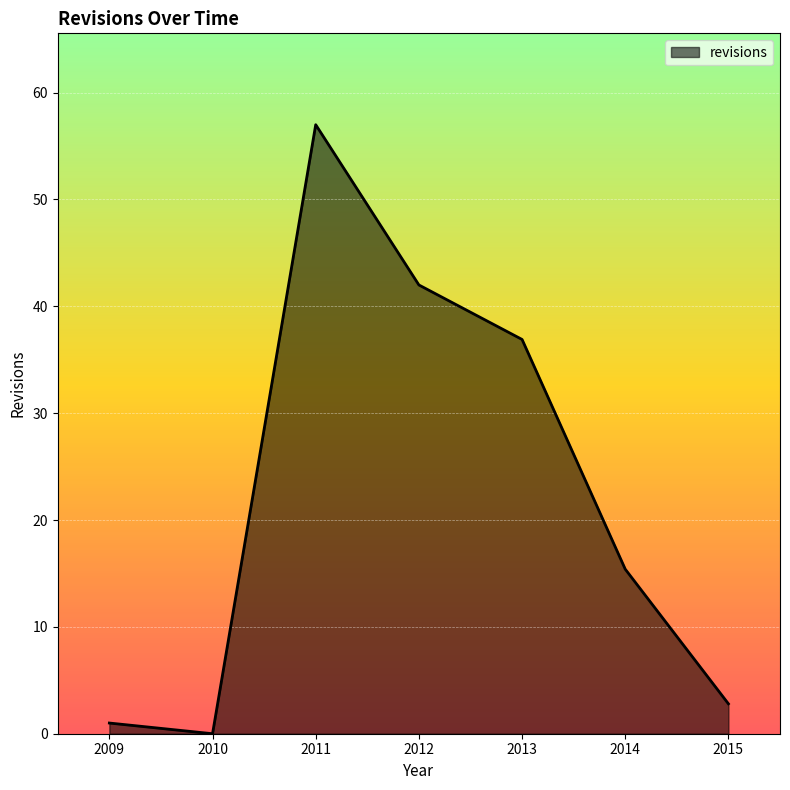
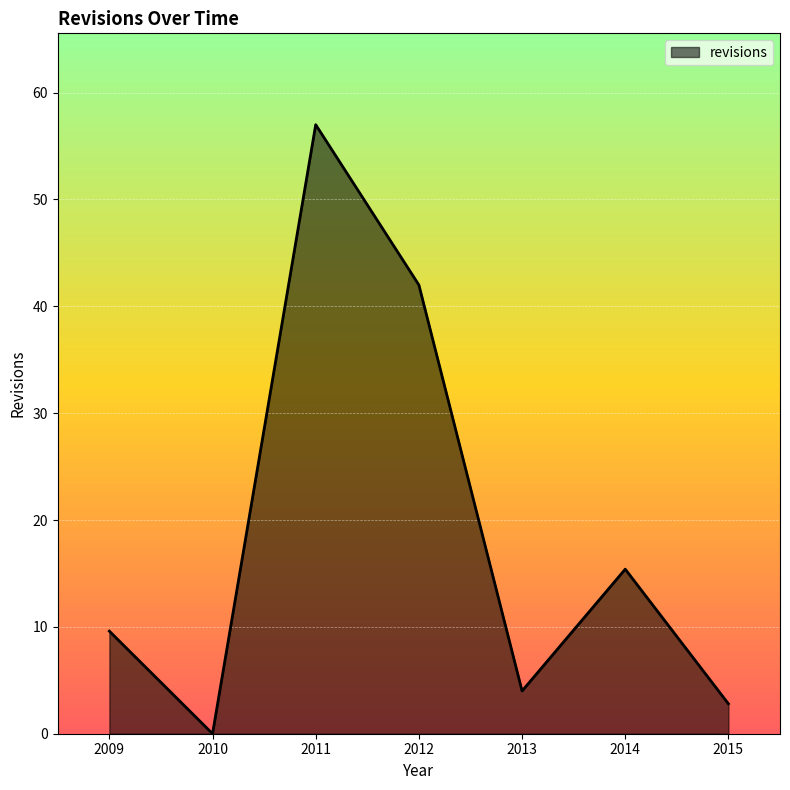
2009: 1.0 -> 9.6
2013: 36.9 -> 4.0
